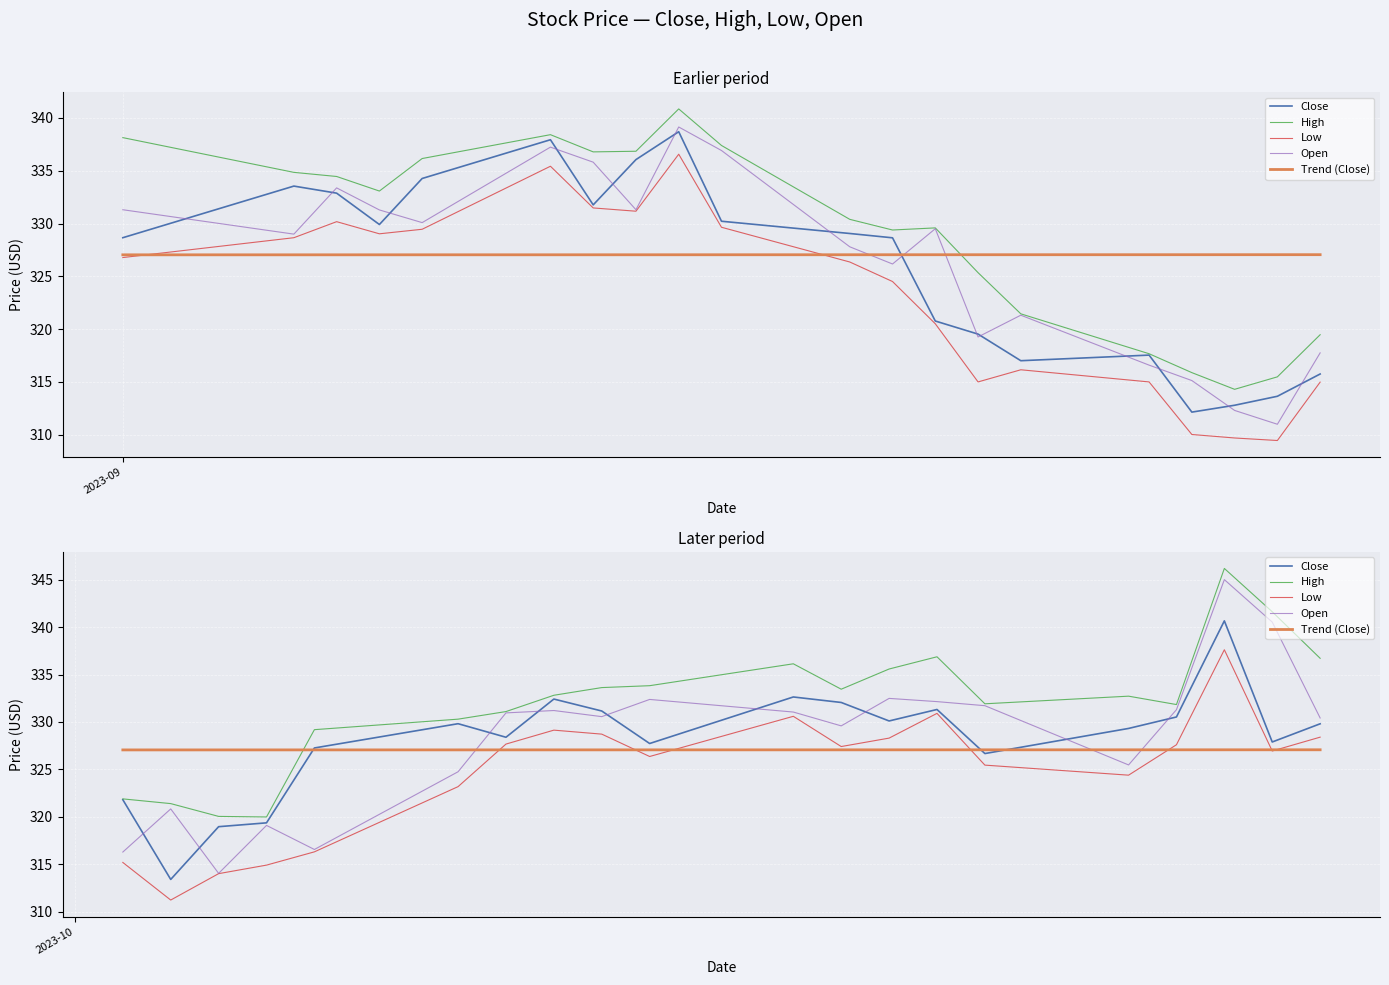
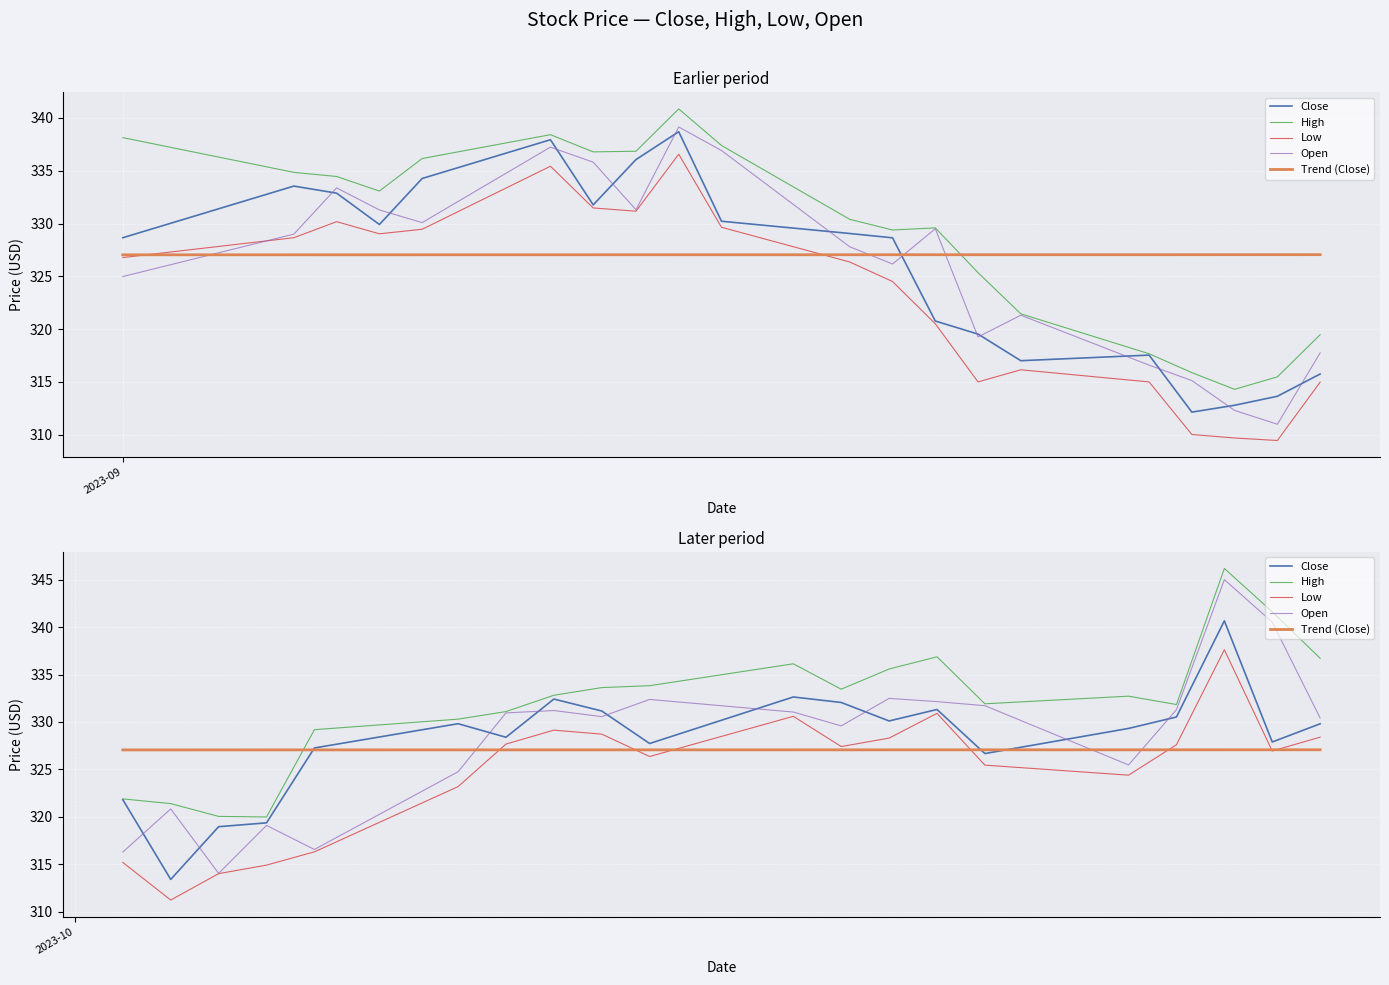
Earlier period, Open, 2023-09: 331.3 -> 325.0
